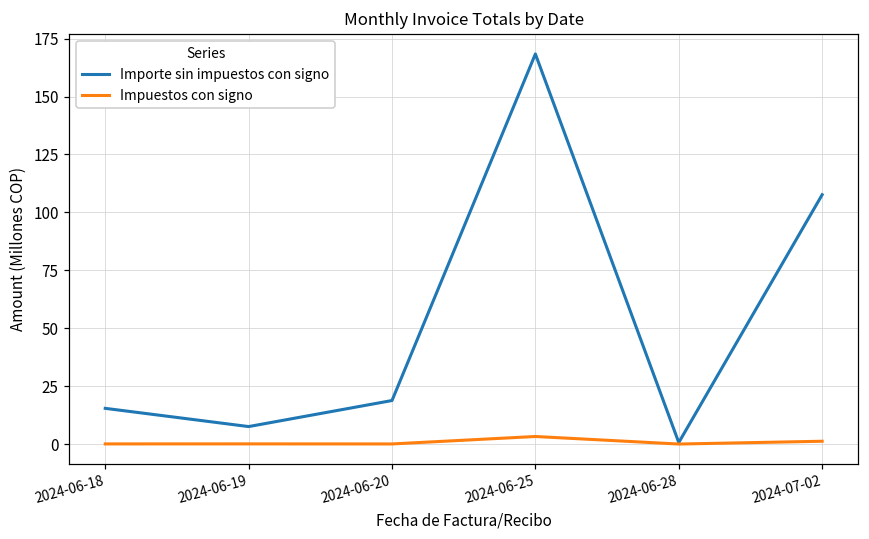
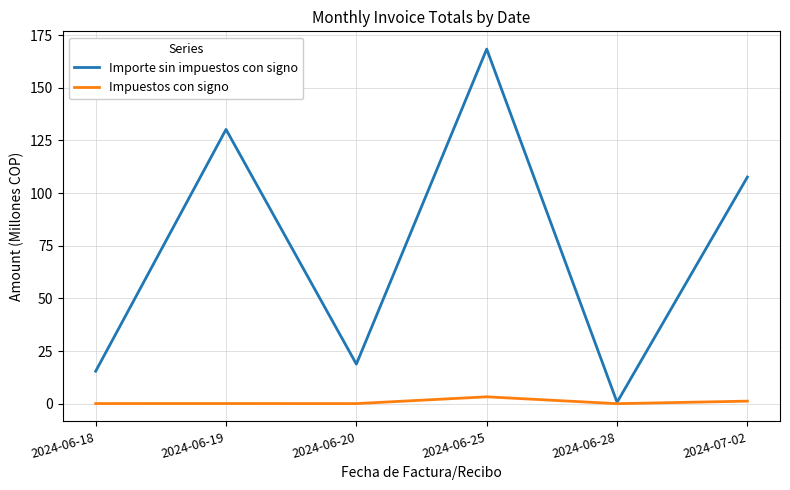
Importe sin impuestos con signo, 2024-06-19: 8 -> 130
